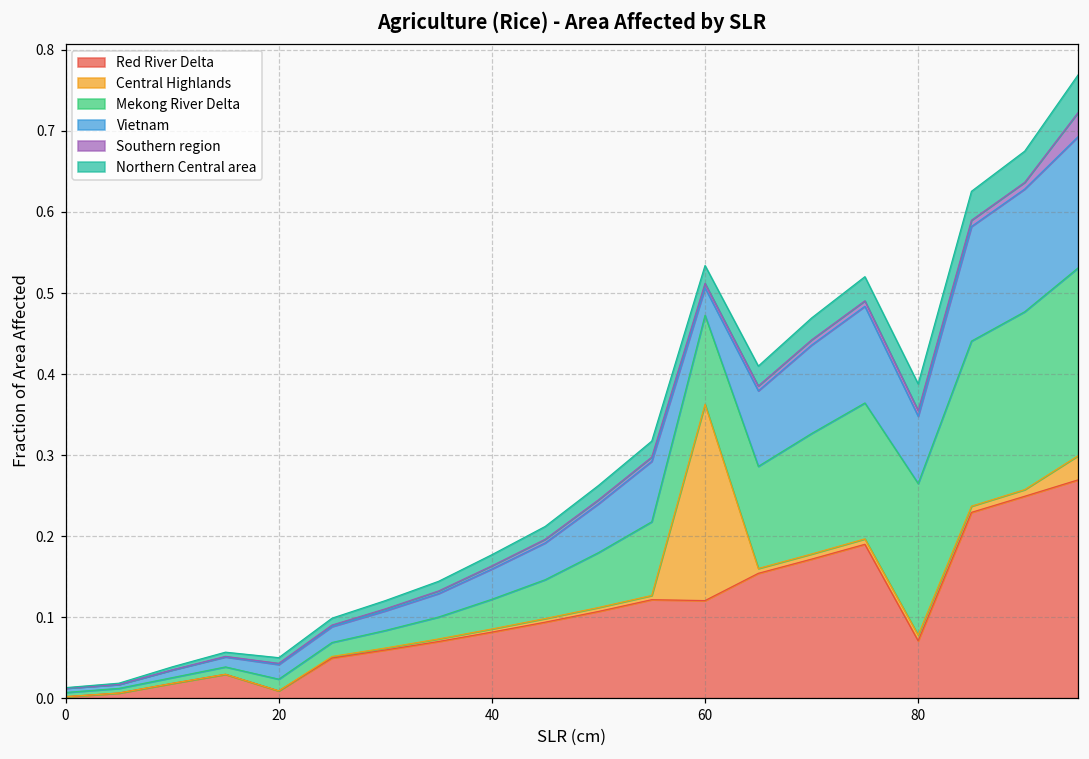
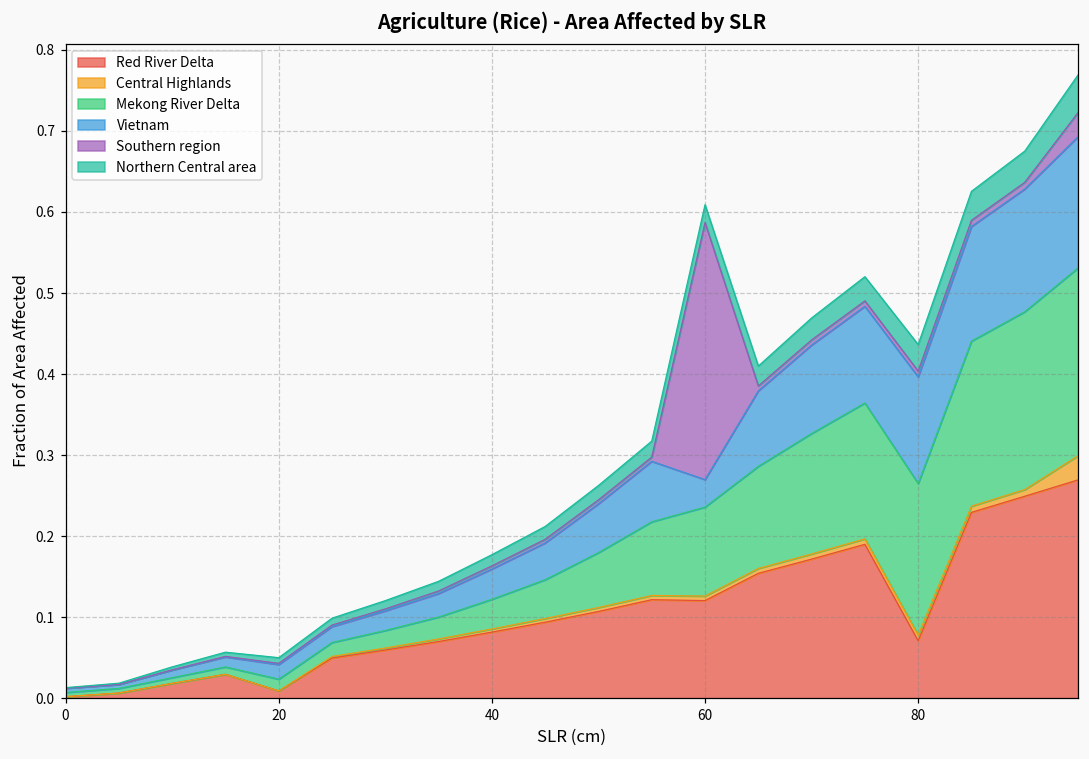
Central Highlands, 60: 0.24 -> 0.01
Southern region, 60: 0.01 -> 0.32
Vietnam, 80: 0.08 -> 0.13
